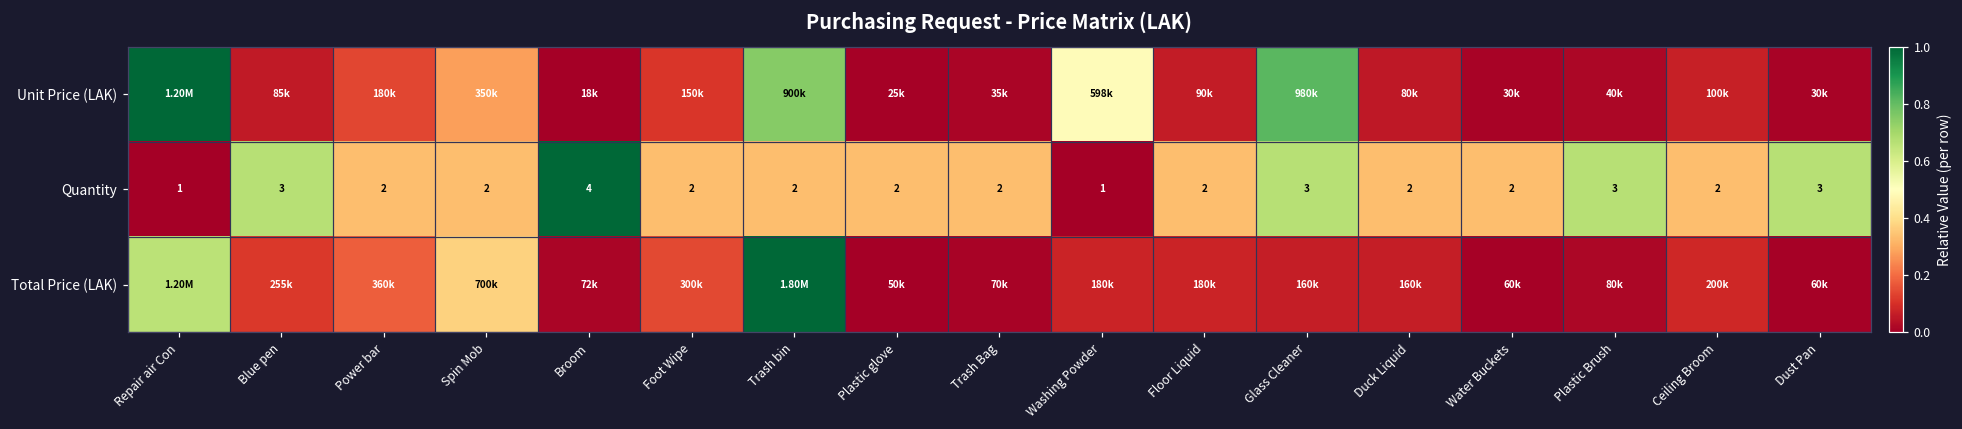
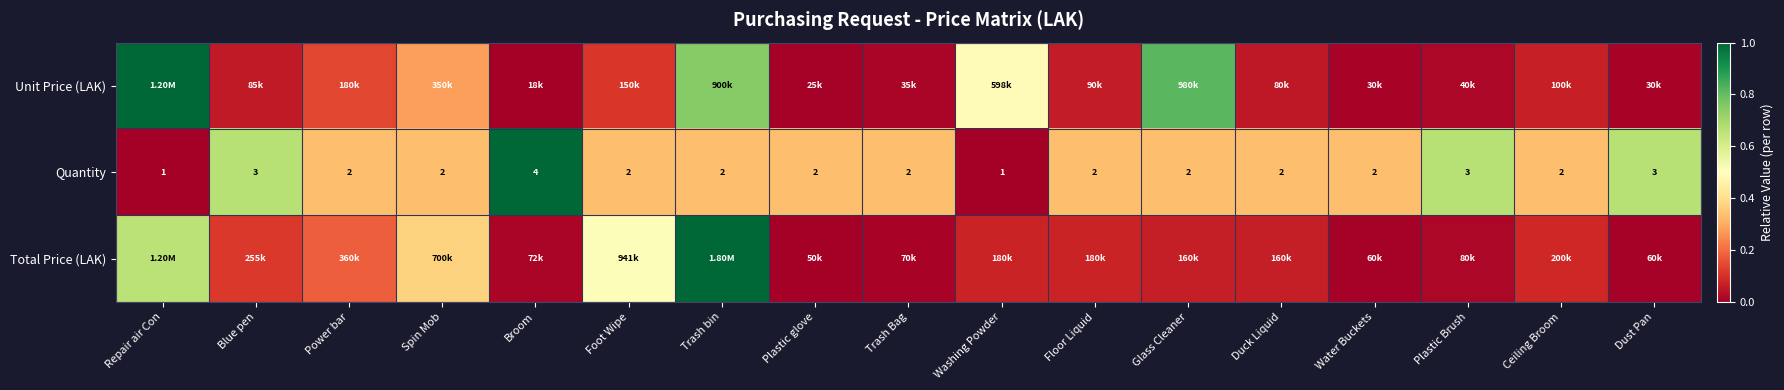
Quantity, Glass Cleaner: 3 -> 2
Total Price (LAK), Foot Wipe: 300k -> 941k
